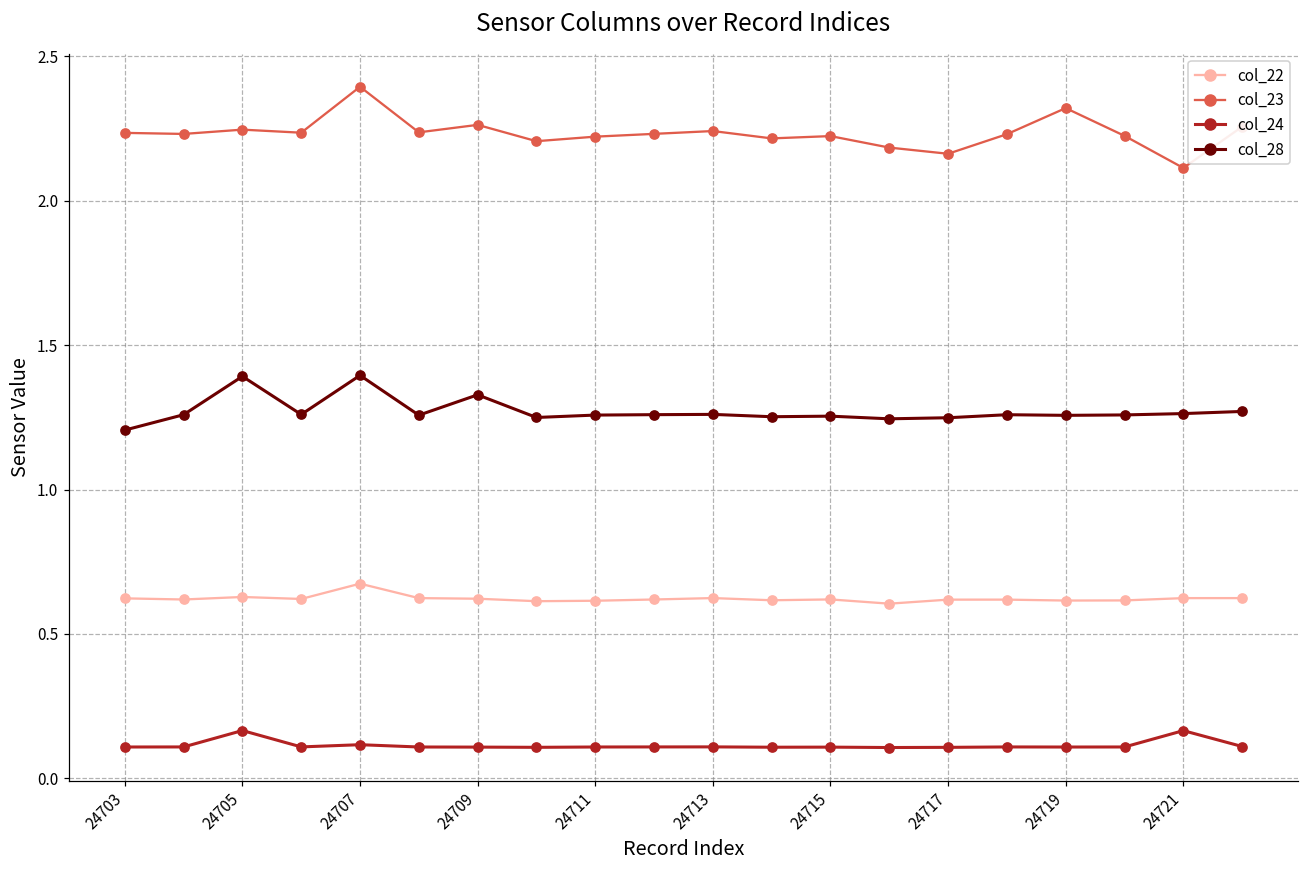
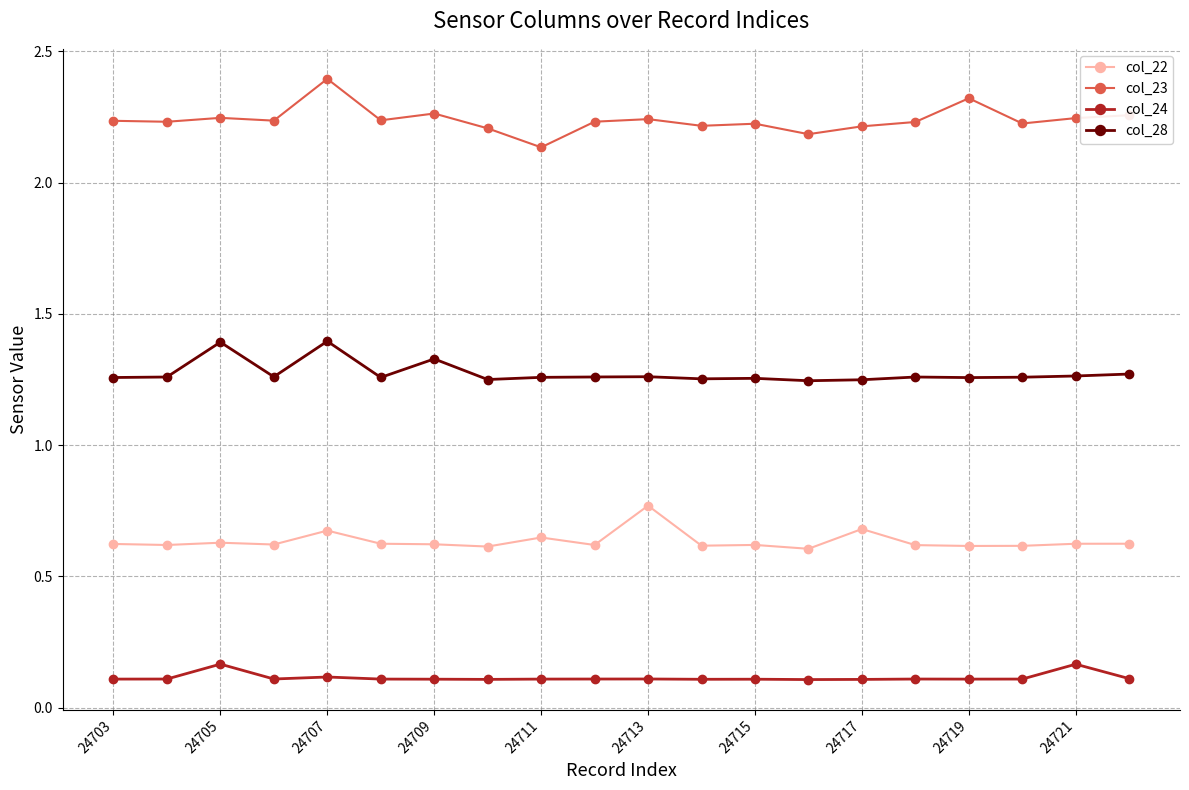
col_28, 24703: 1.21 -> 1.26
col_22, 24711: 0.62 -> 0.65
col_23, 24711: 2.22 -> 2.13
col_22, 24713: 0.62 -> 0.77
col_22, 24717: 0.62 -> 0.68
col_23, 24717: 2.16 -> 2.21
col_23, 24721: 2.11 -> 2.25
